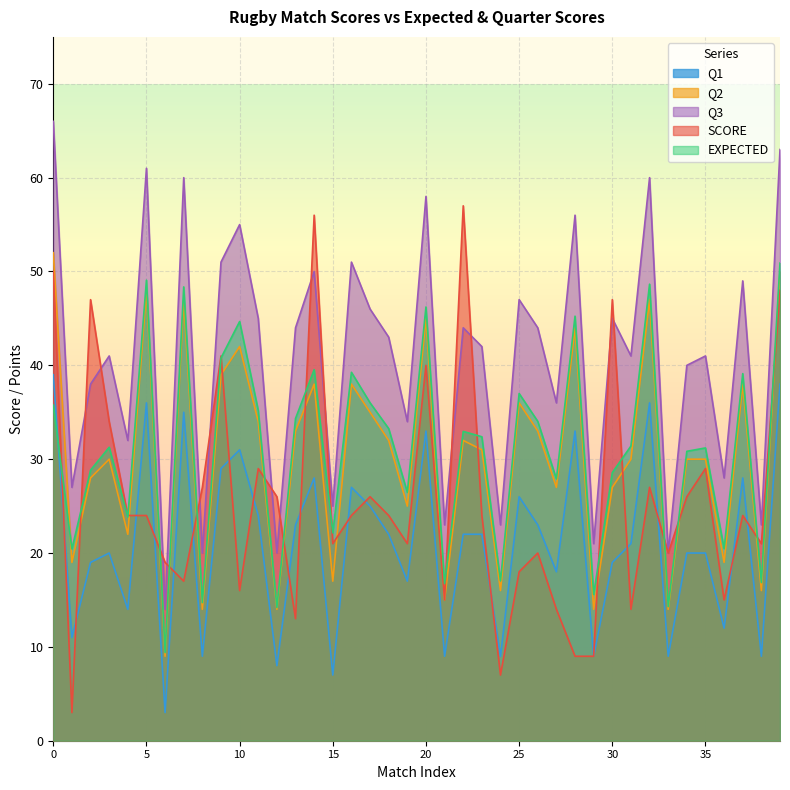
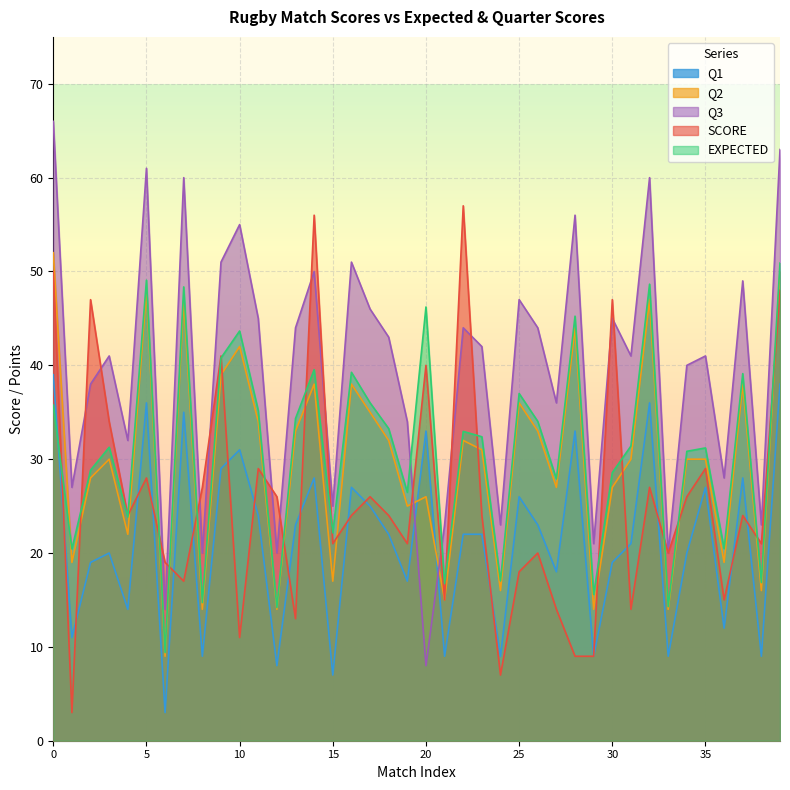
SCORE, 5: 24 -> 28
SCORE, 10: 16 -> 11
EXPECTED, 10: 45 -> 44
Q2, 20: 45 -> 26
Q3, 20: 58 -> 8
Q1, 35: 20 -> 27
